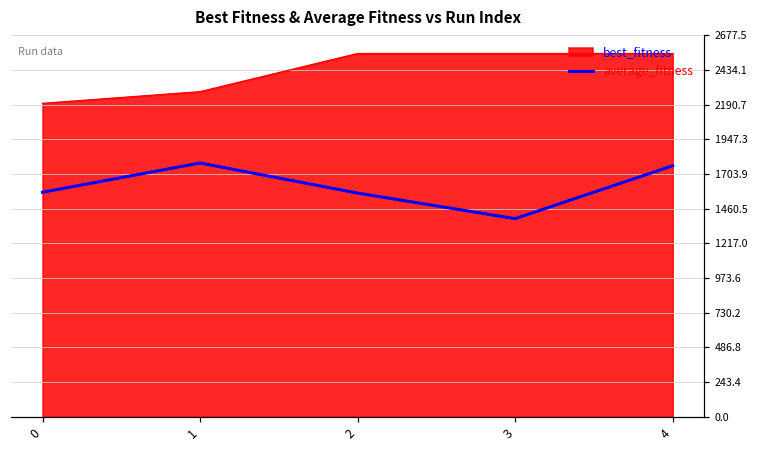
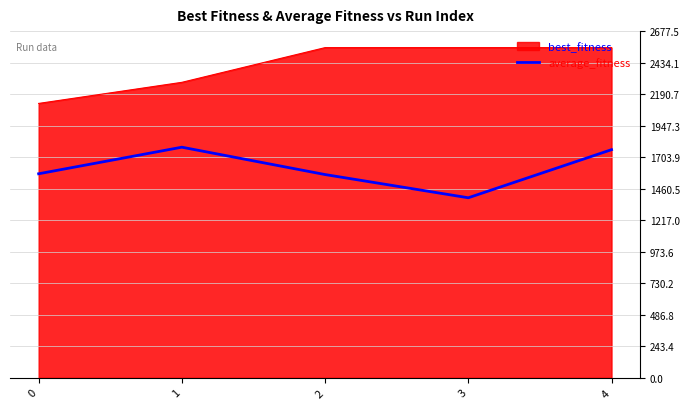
best_fitness, 0: 2200 -> 2120
